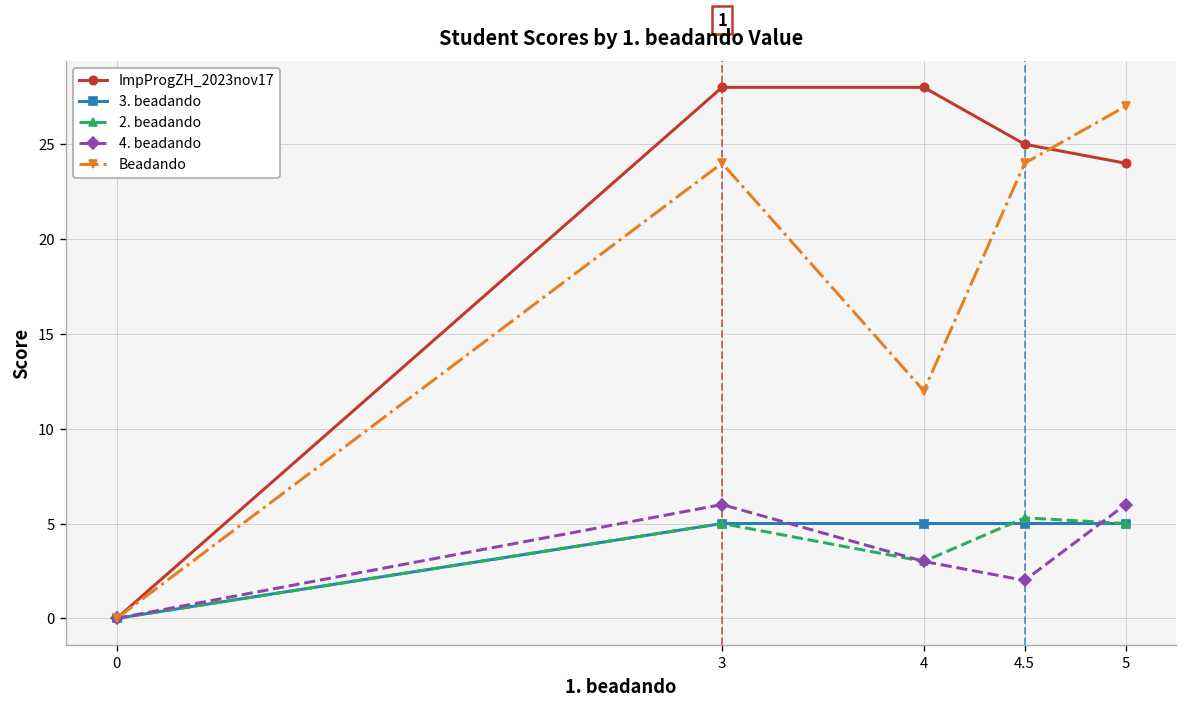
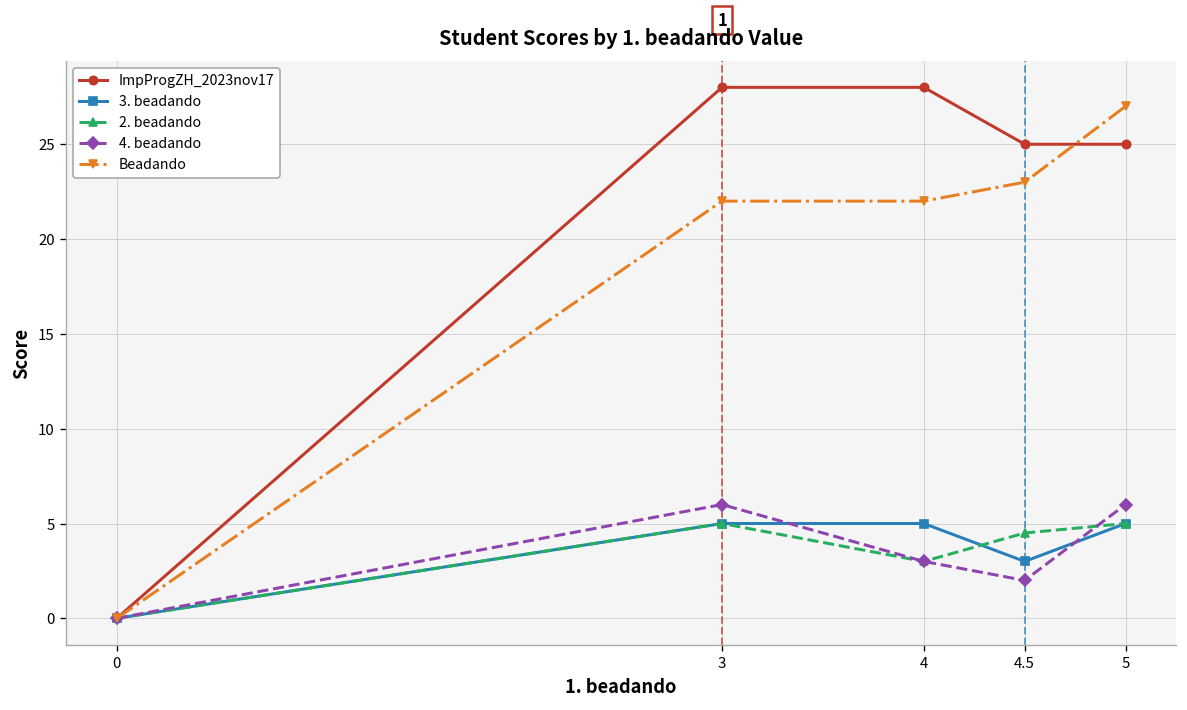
Beadando, 3: 24 -> 22
Beadando, 4: 12 -> 22
3. beadando, 4.5: 5 -> 3
2. beadando, 4.5: 5.3 -> 4.5
Beadando, 4.5: 24 -> 23
ImpProgZH_2023nov17, 5: 24 -> 25
